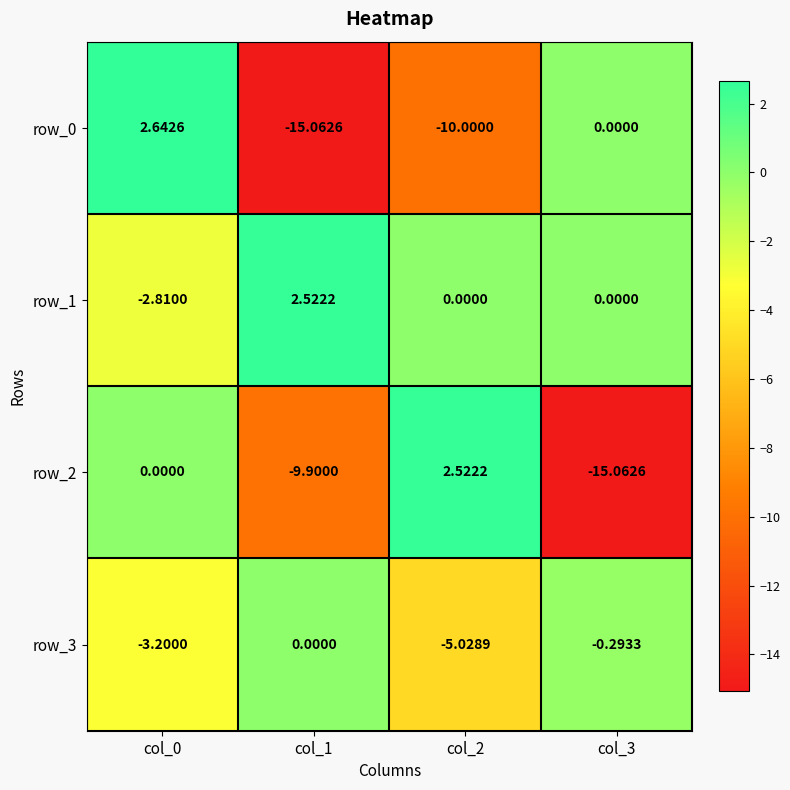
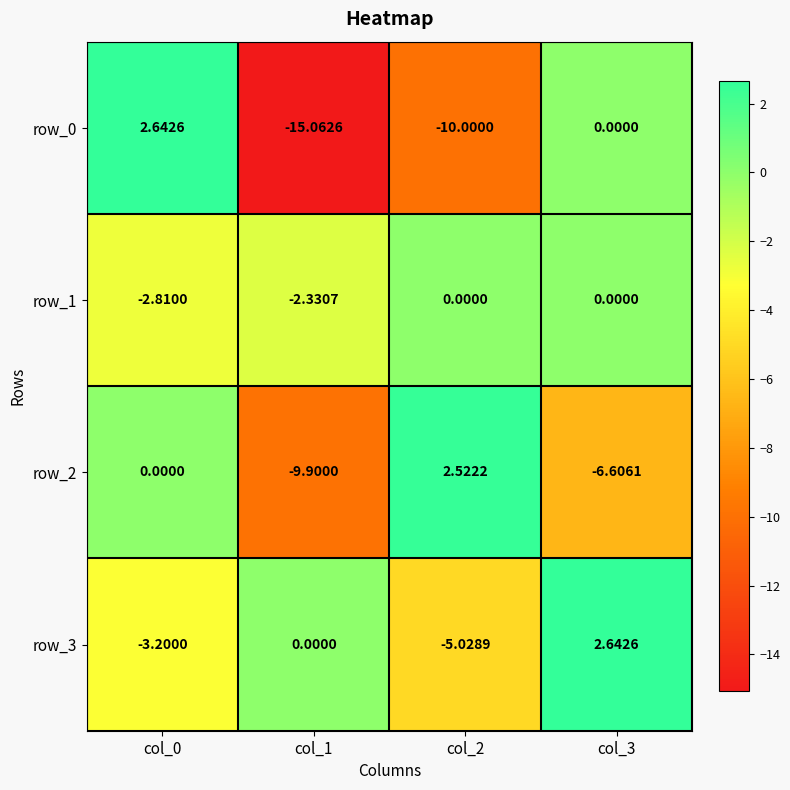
row_1, col_1: 2.5222 -> -2.3307
row_2, col_3: -15.0626 -> -6.6061
row_3, col_3: -0.2933 -> 2.6426
